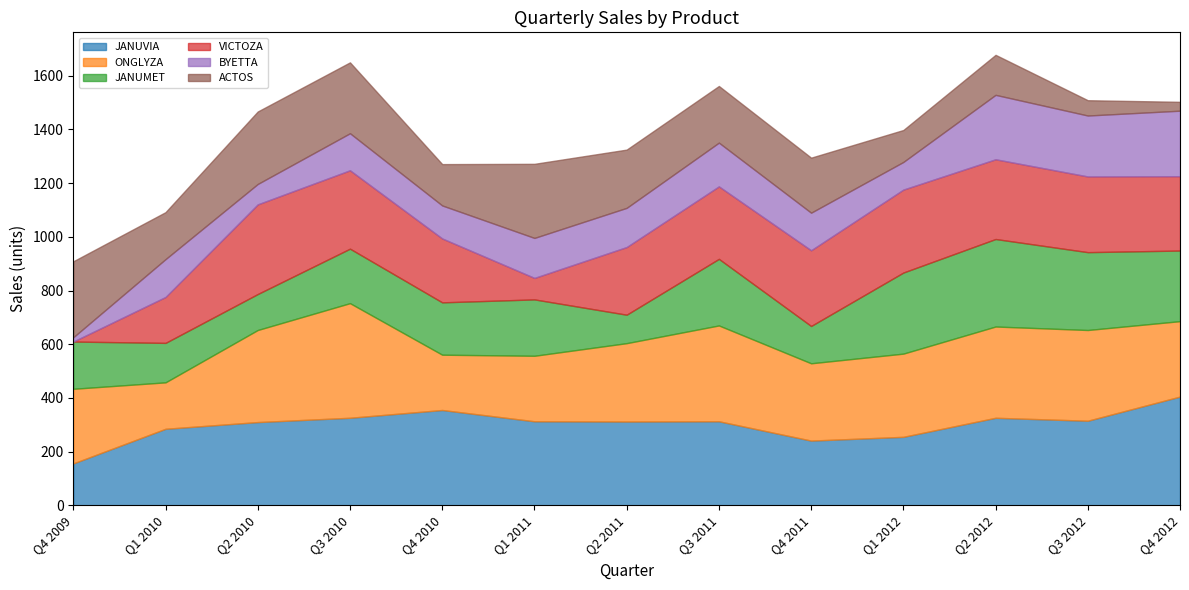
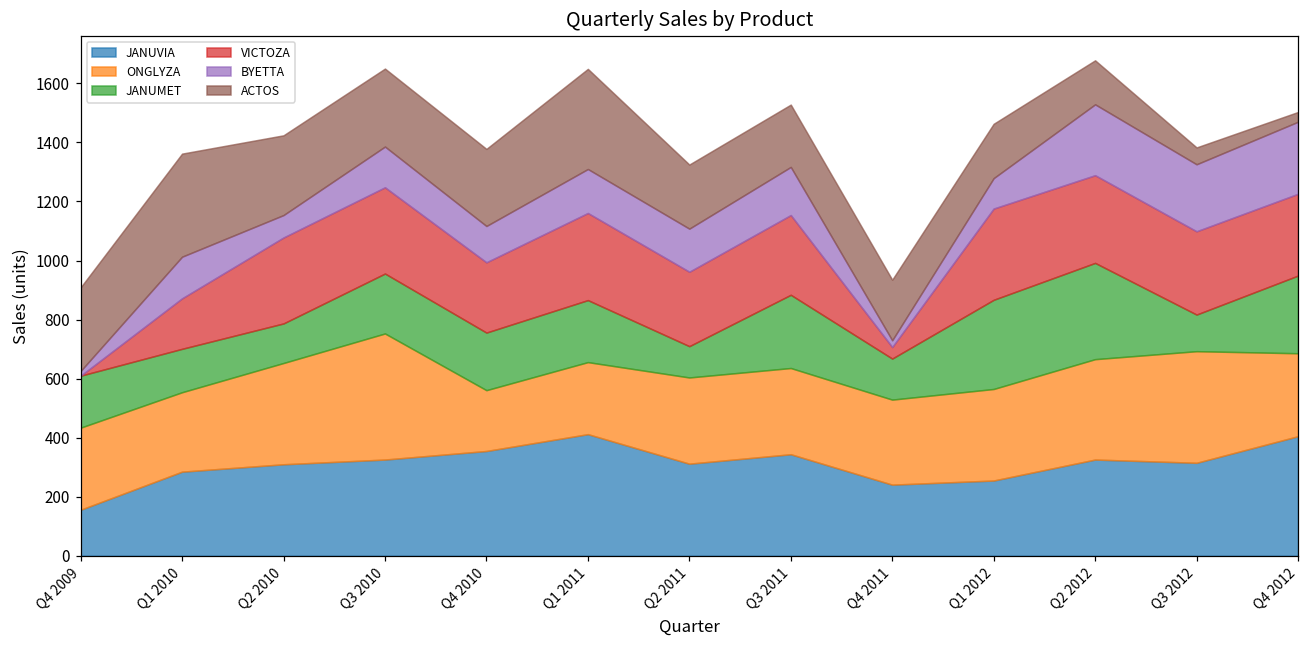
ONGLYZA, Q1 2010: 170 -> 270
ACTOS, Q1 2010: 180 -> 350
VICTOZA, Q2 2010: 330 -> 290
ACTOS, Q4 2010: 150 -> 260
JANUVIA, Q1 2011: 310 -> 410
VICTOZA, Q1 2011: 80 -> 300
ACTOS, Q1 2011: 280 -> 340
JANUVIA, Q3 2011: 310 -> 340
ONGLYZA, Q3 2011: 360 -> 290
VICTOZA, Q4 2011: 280 -> 40
BYETTA, Q4 2011: 140 -> 20
ACTOS, Q1 2012: 120 -> 180
ONGLYZA, Q3 2012: 340 -> 380
JANUMET, Q3 2012: 290 -> 120
